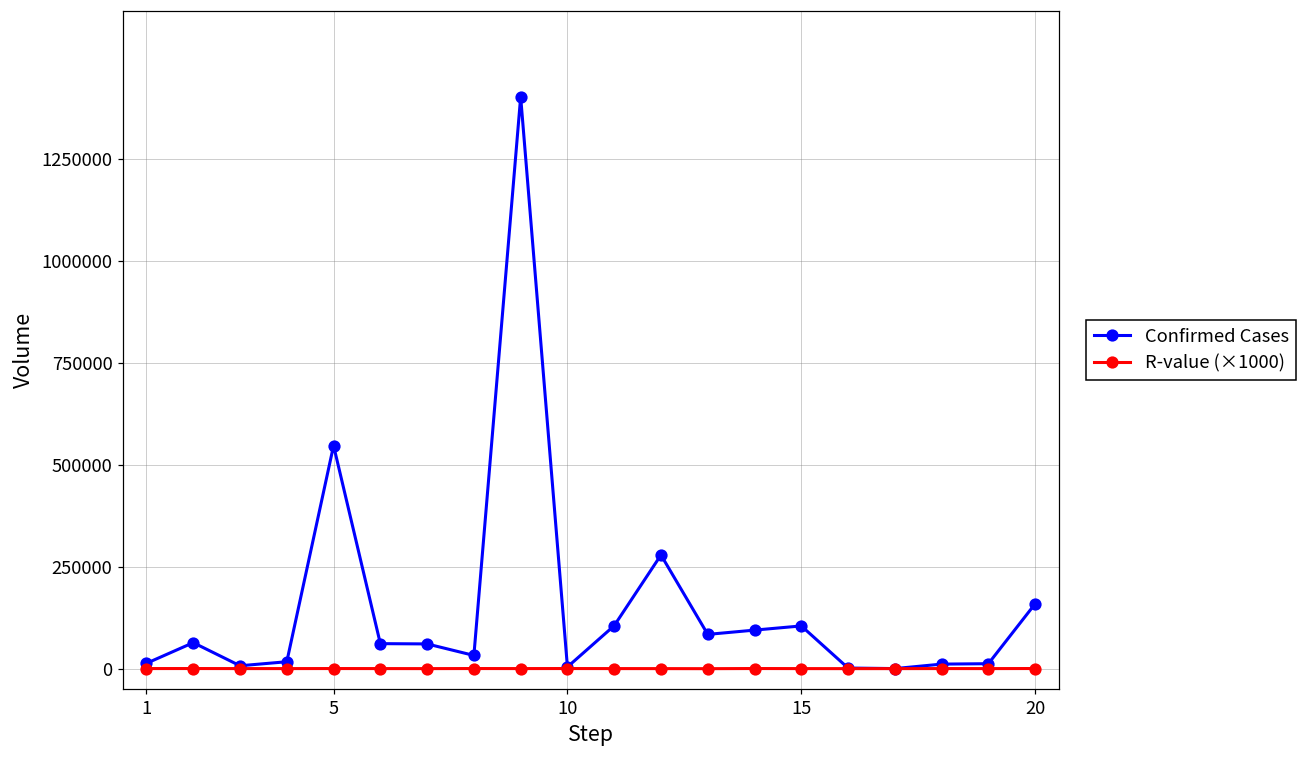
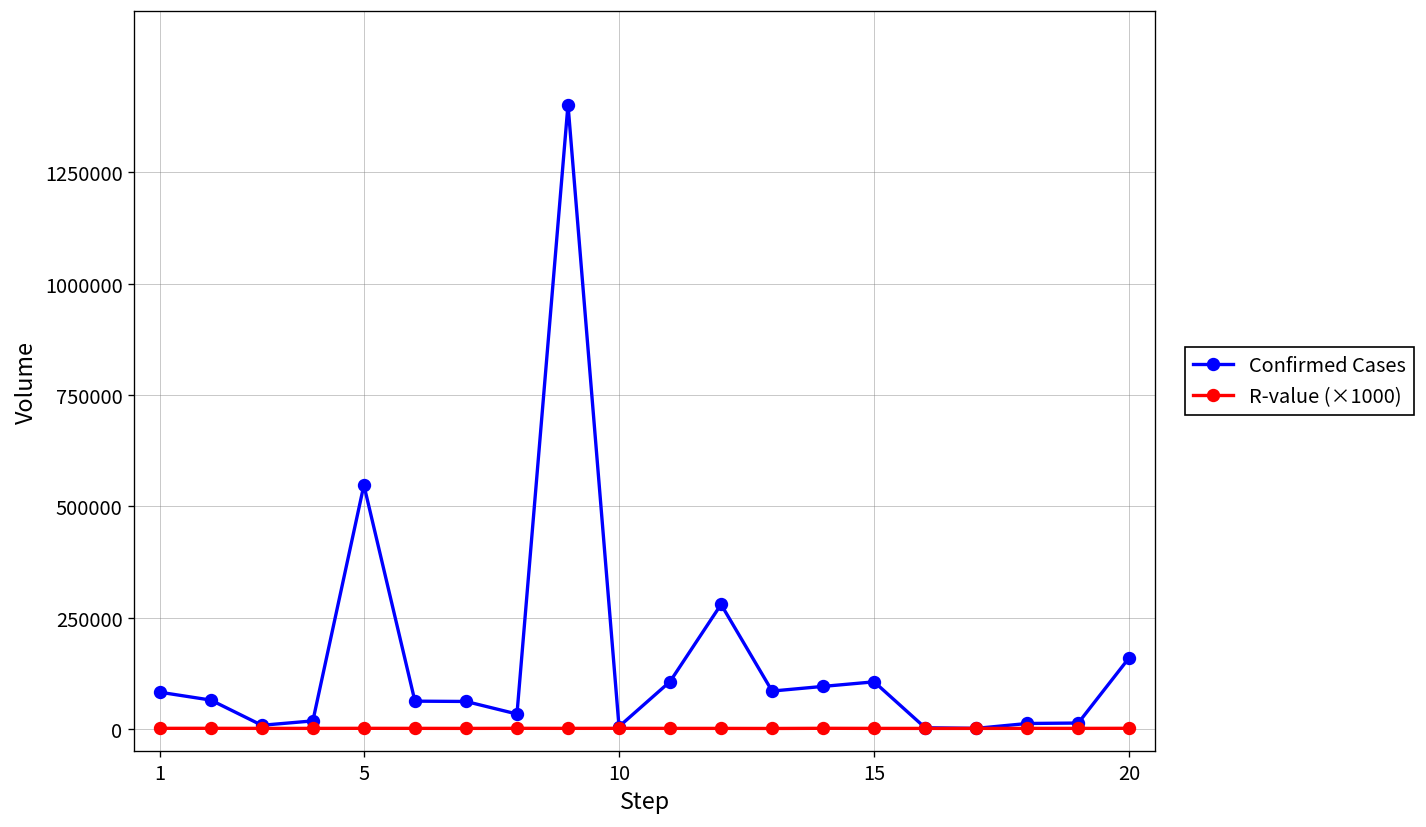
Confirmed Cases, 1: 10000 -> 80000
